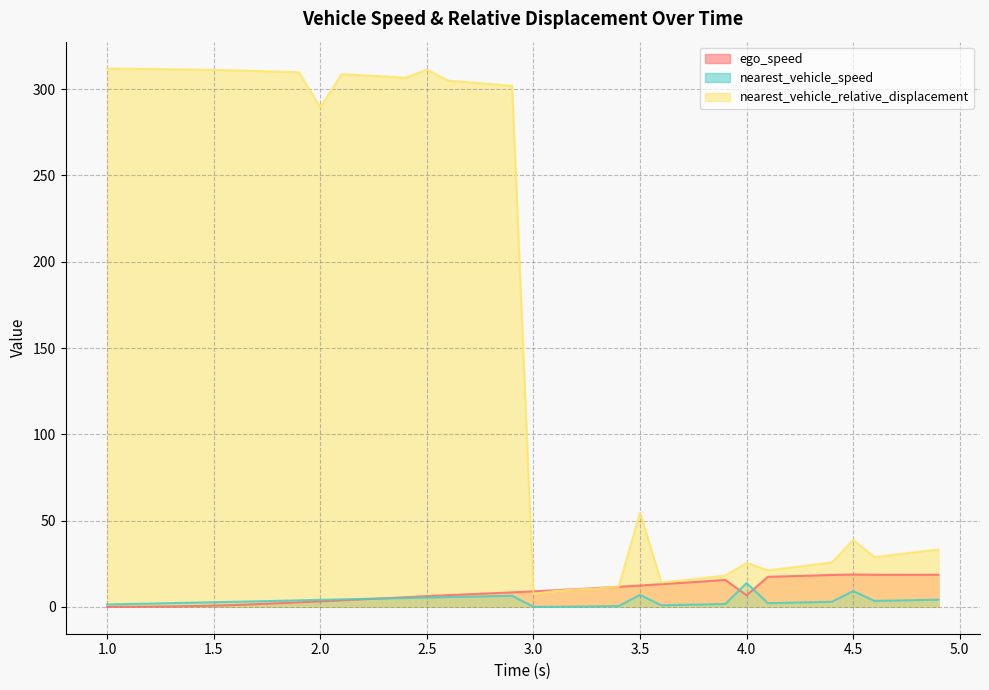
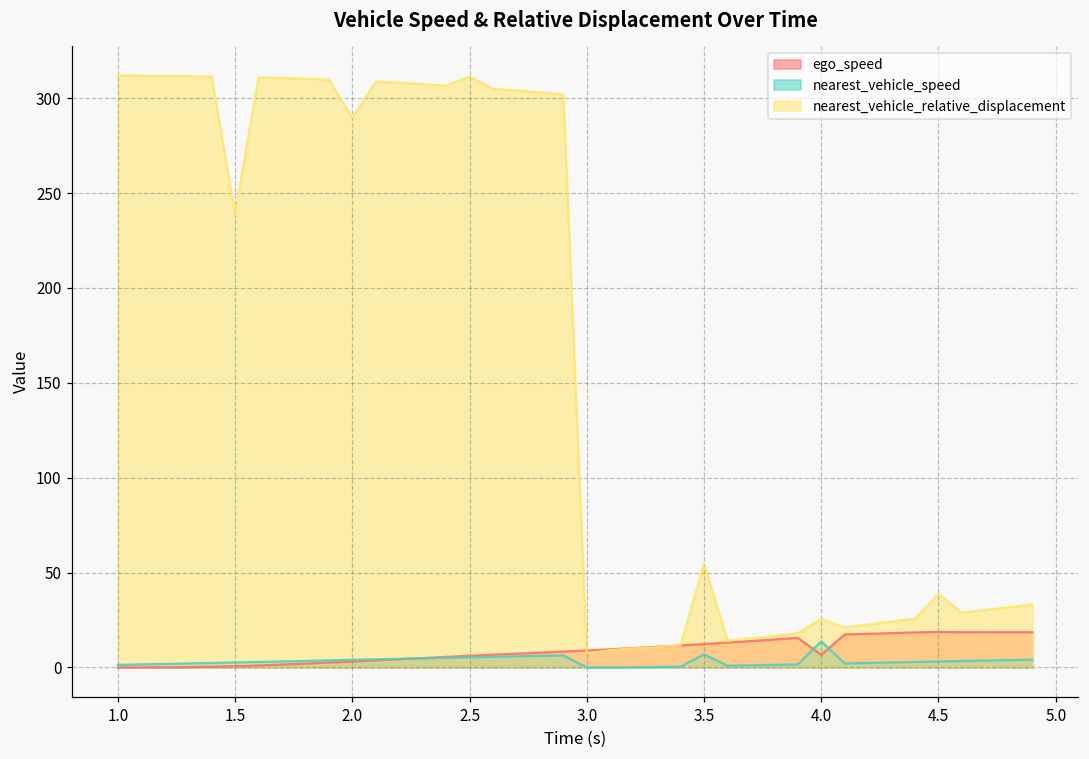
nearest_vehicle_relative_displacement, 1.5: 311 -> 239
nearest_vehicle_speed, 4.5: 9 -> 3
